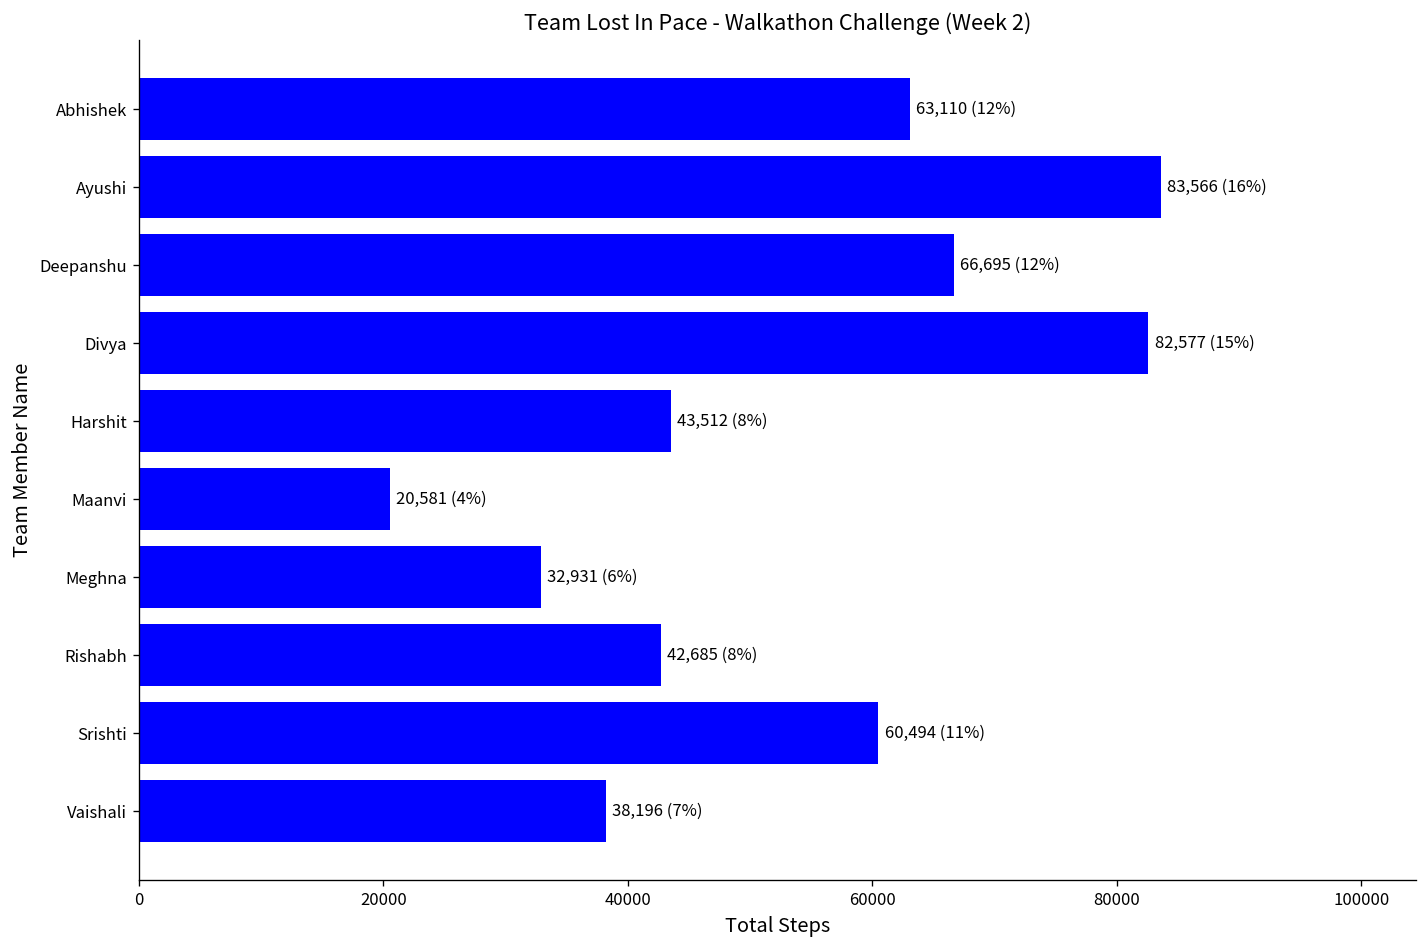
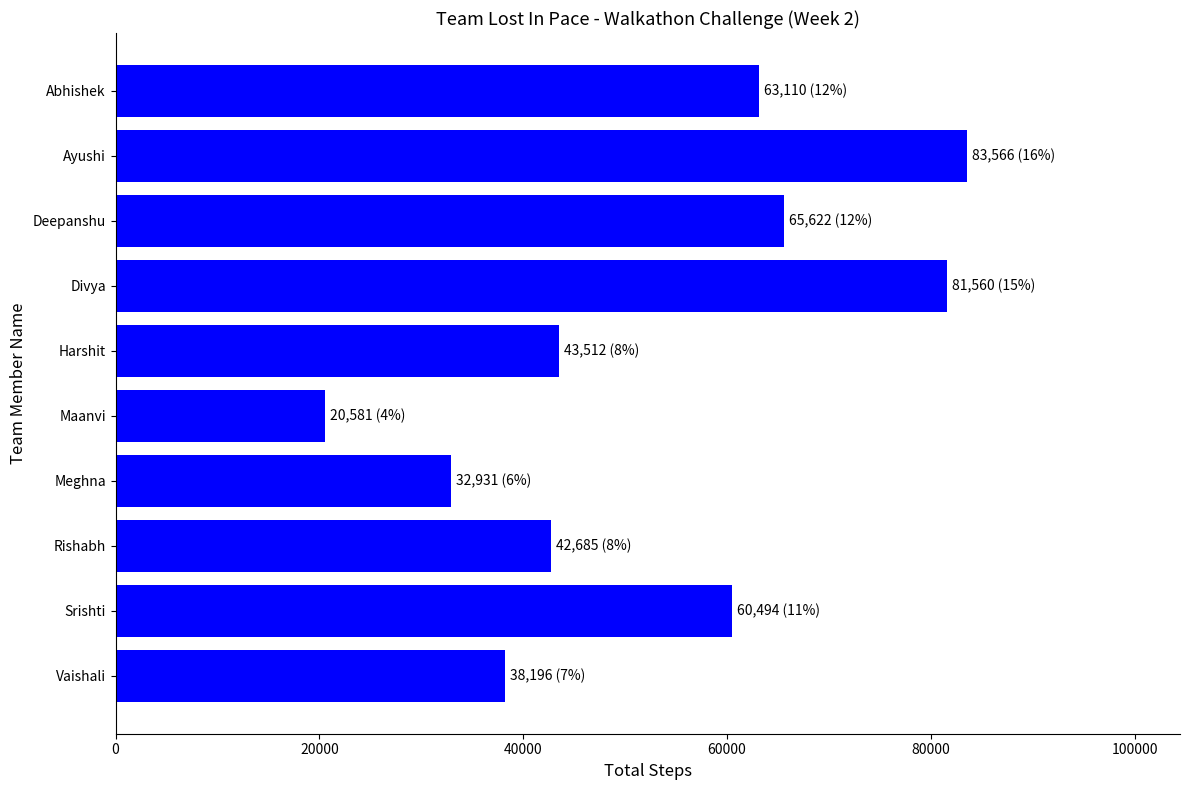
Deepanshu: 66,695 -> 65,622
Divya: 82,577 -> 81,560
